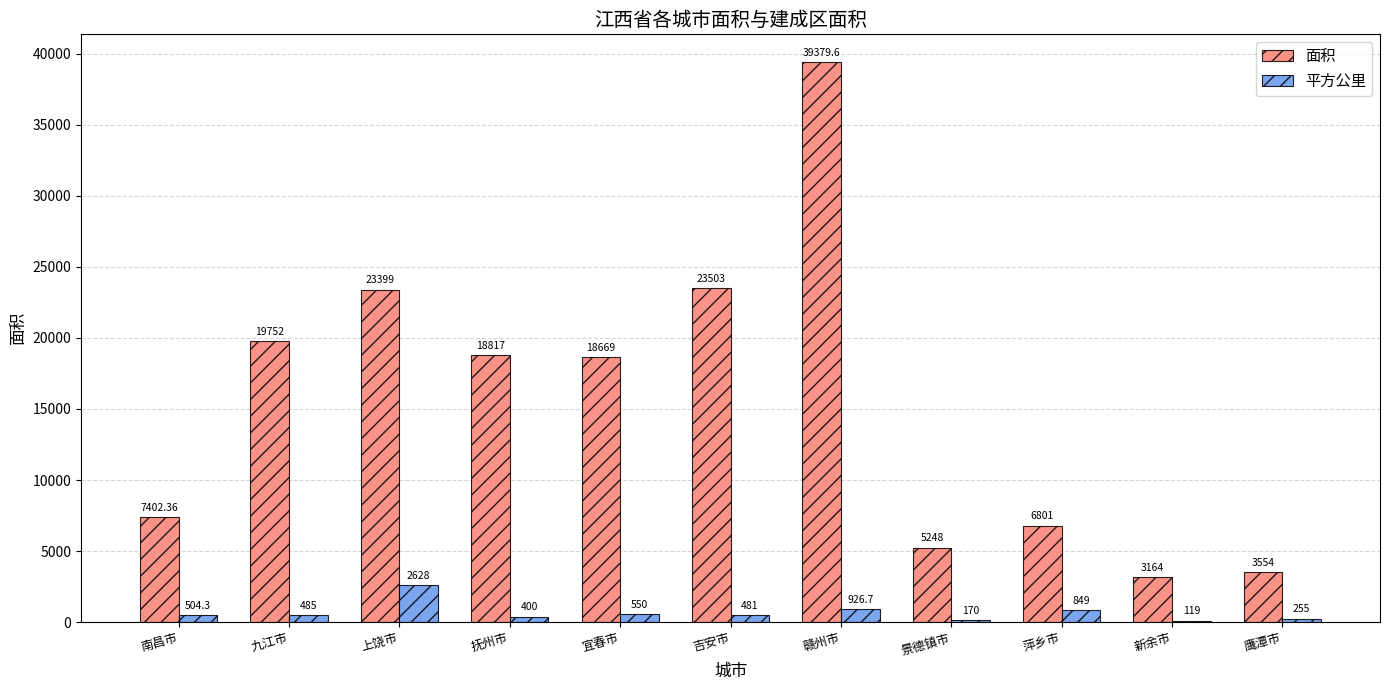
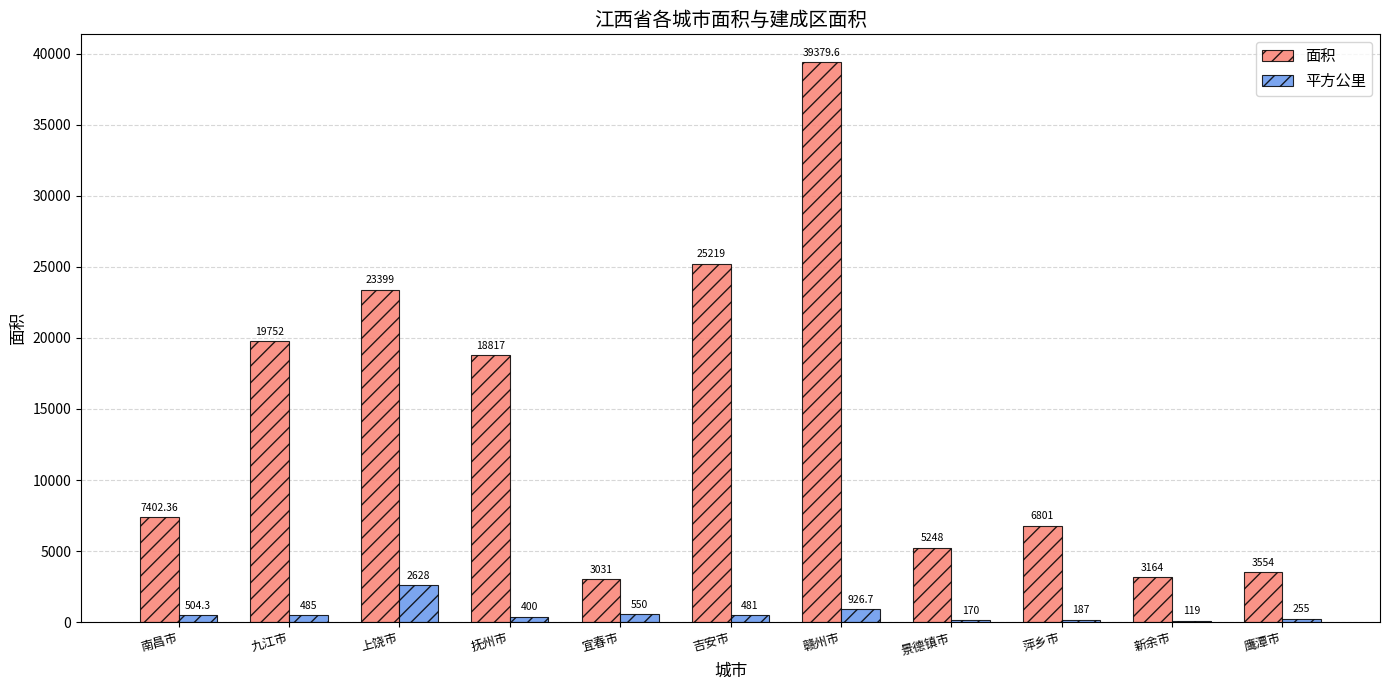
面积, 宜春市: 18669 -> 3031
面积, 吉安市: 23503 -> 25219
平方公里, 萍乡市: 849 -> 187
